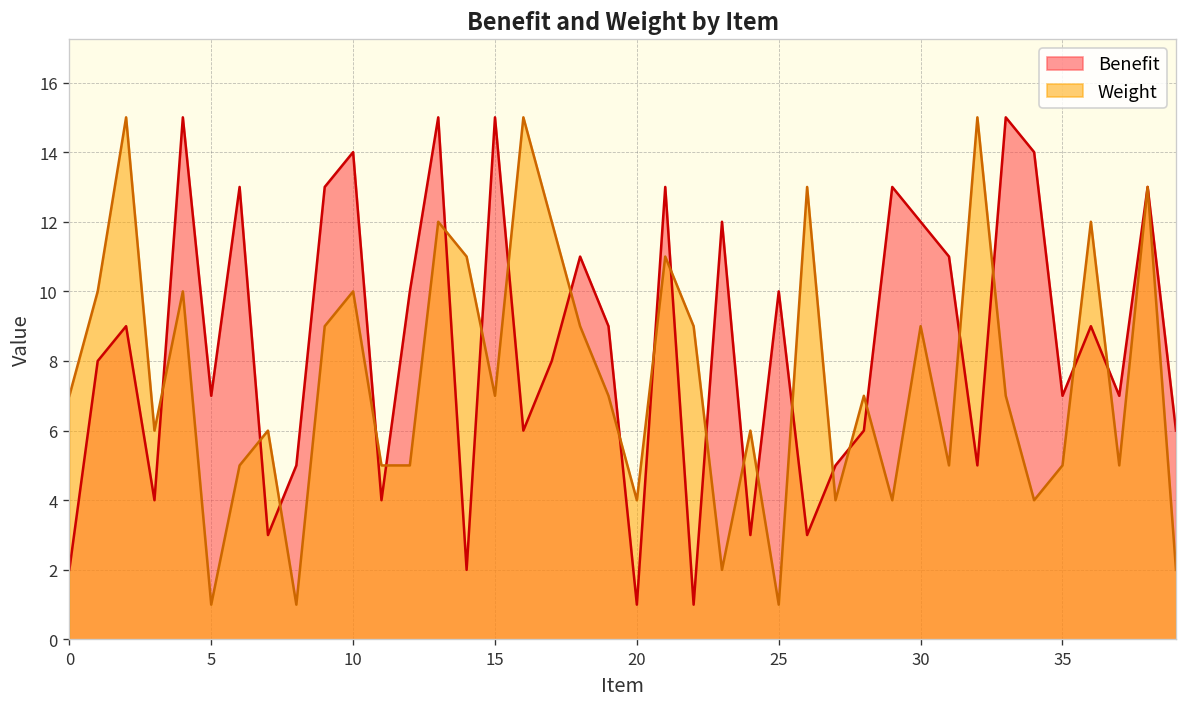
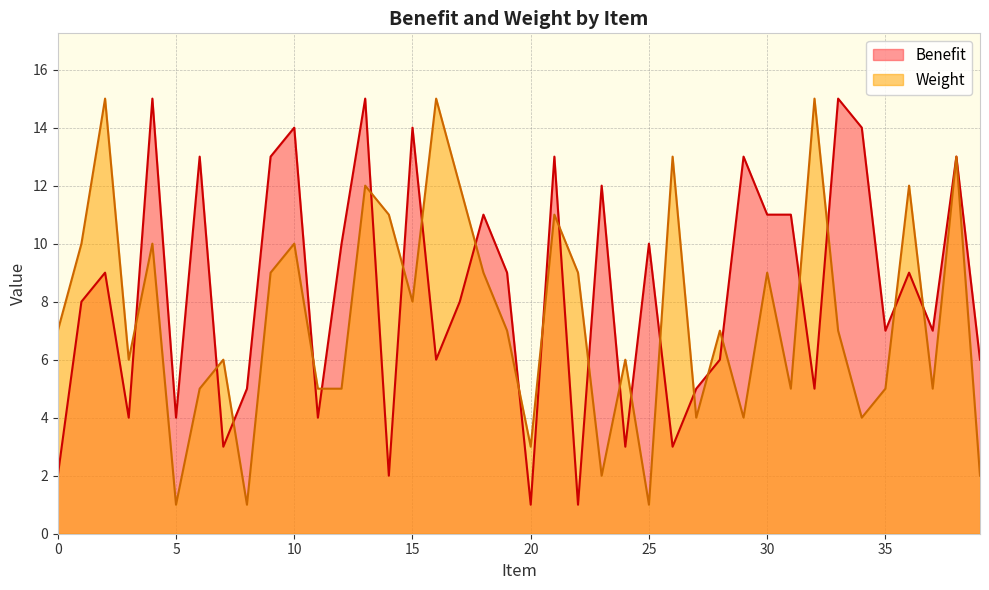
Benefit, 5: 7 -> 4
Benefit, 15: 15 -> 14
Weight, 15: 7 -> 8
Weight, 20: 4 -> 3
Benefit, 30: 12 -> 11
